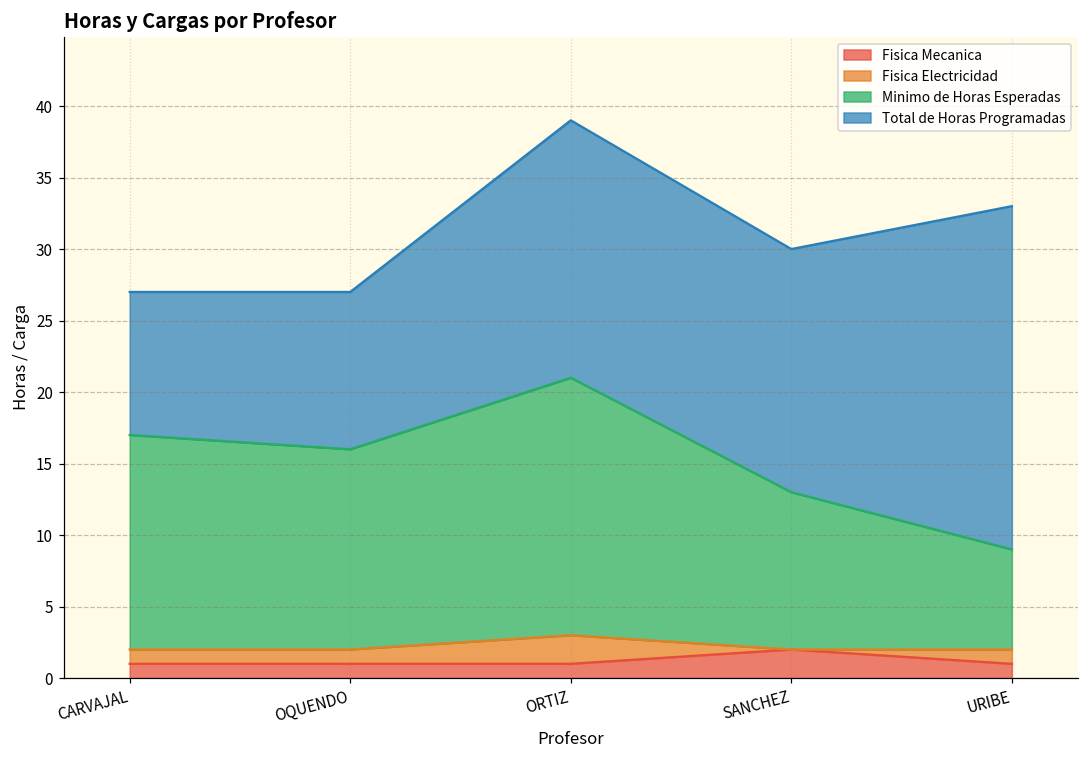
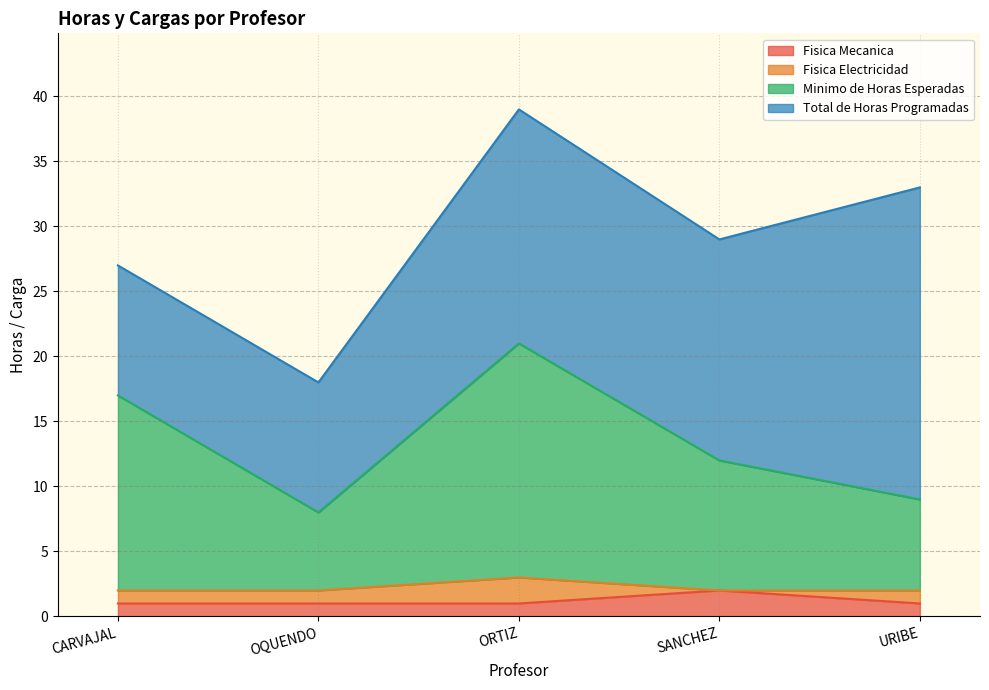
Minimo de Horas Esperadas, OQUENDO: 14 -> 6
Total de Horas Programadas, OQUENDO: 11 -> 10
Minimo de Horas Esperadas, SANCHEZ: 11 -> 10
